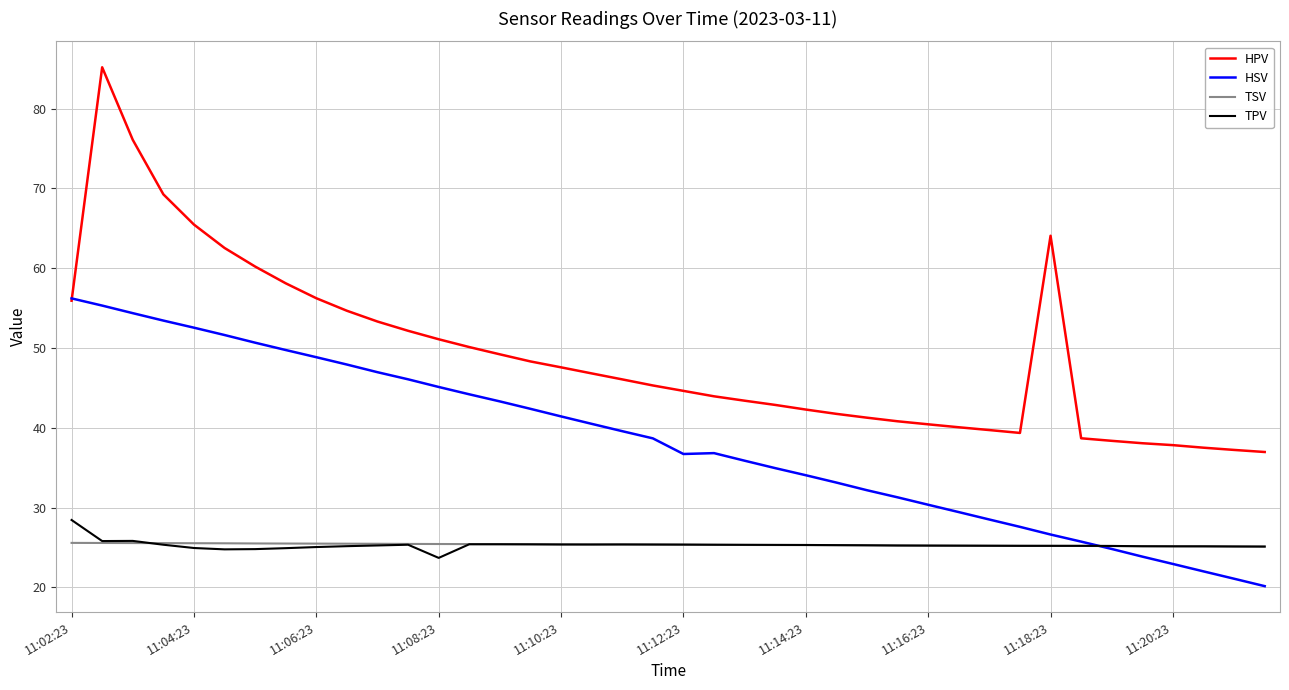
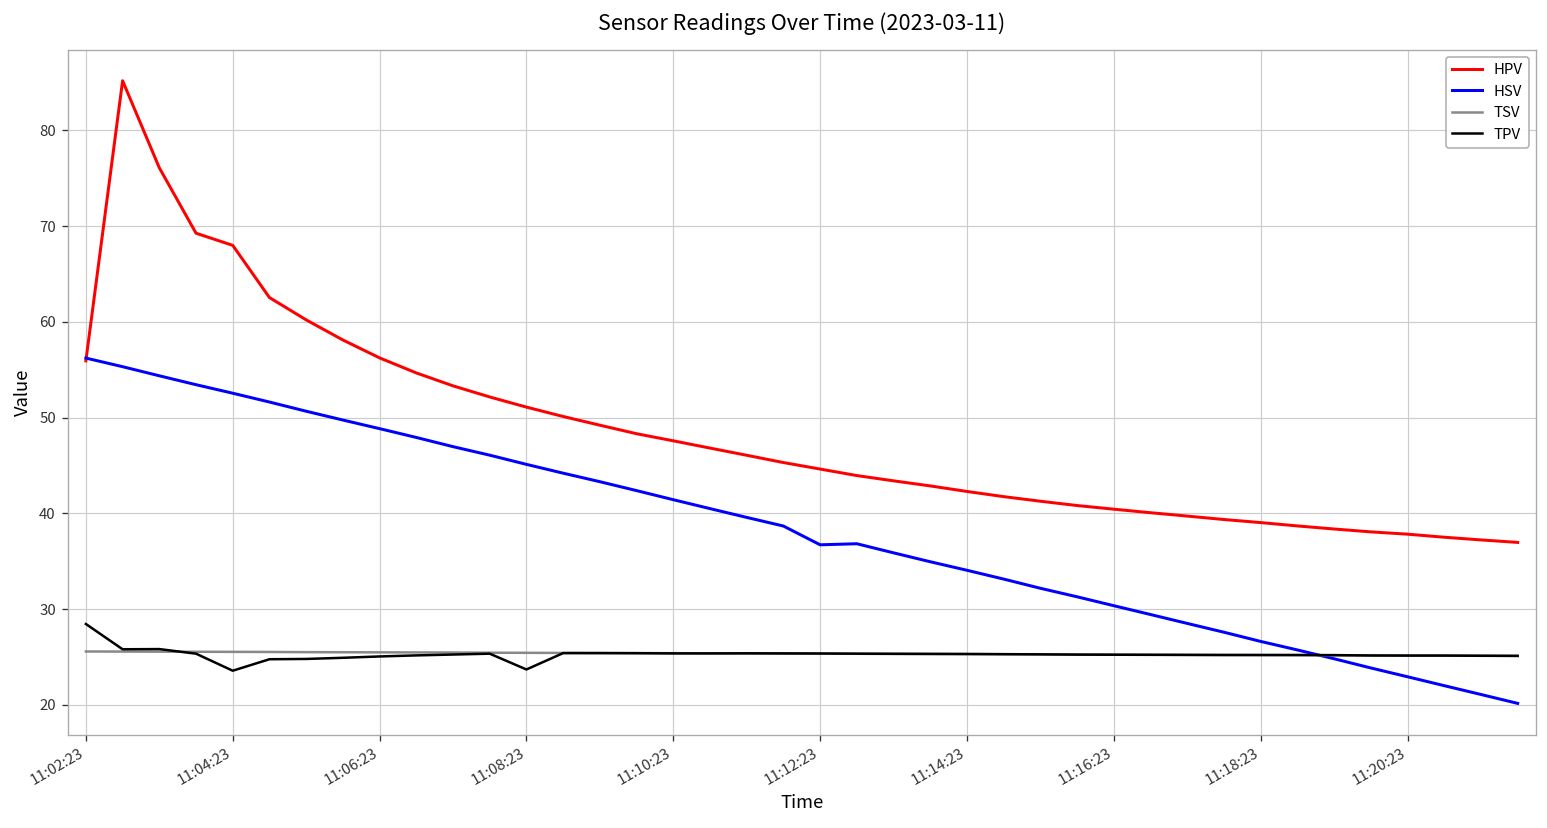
HPV, 11:04:23: 65 -> 68
TPV, 11:04:23: 25 -> 24
HPV, 11:18:23: 64 -> 39
